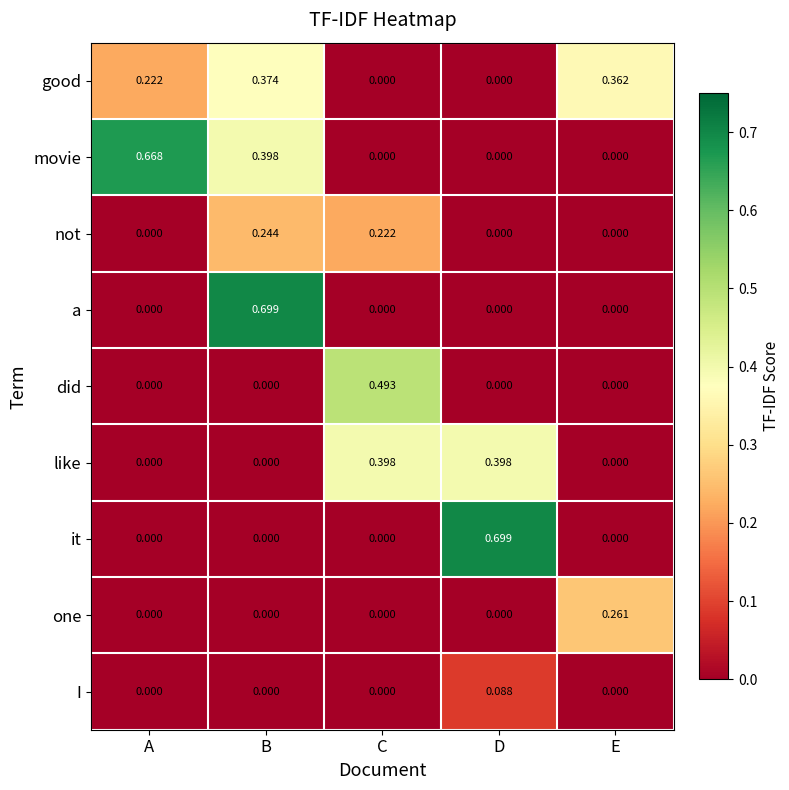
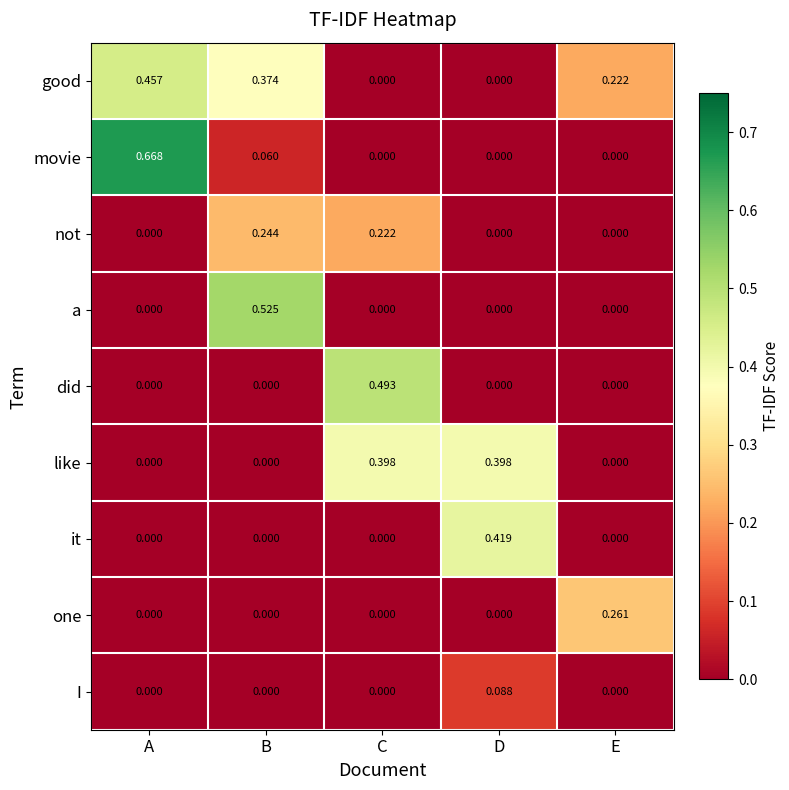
good, A: 0.222 -> 0.457
good, E: 0.362 -> 0.222
movie, B: 0.398 -> 0.060
a, B: 0.699 -> 0.525
it, D: 0.699 -> 0.419
